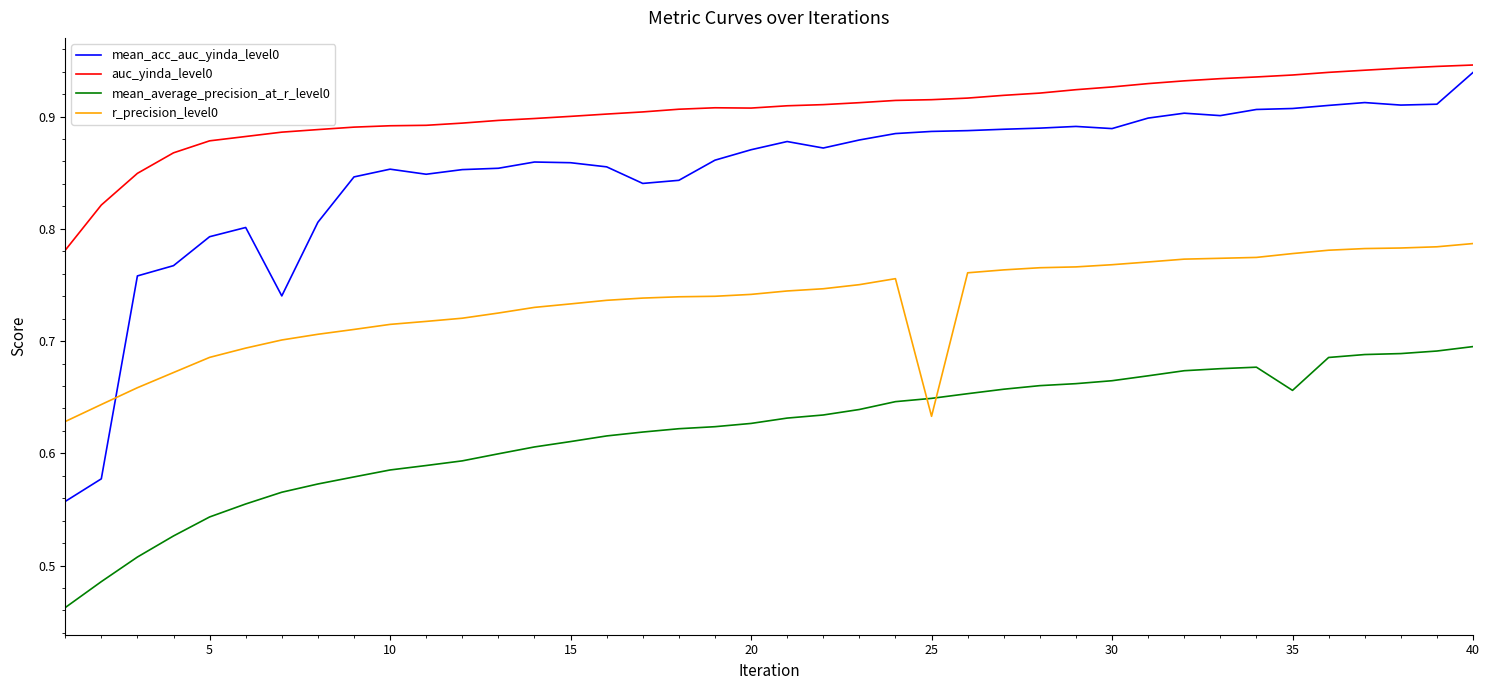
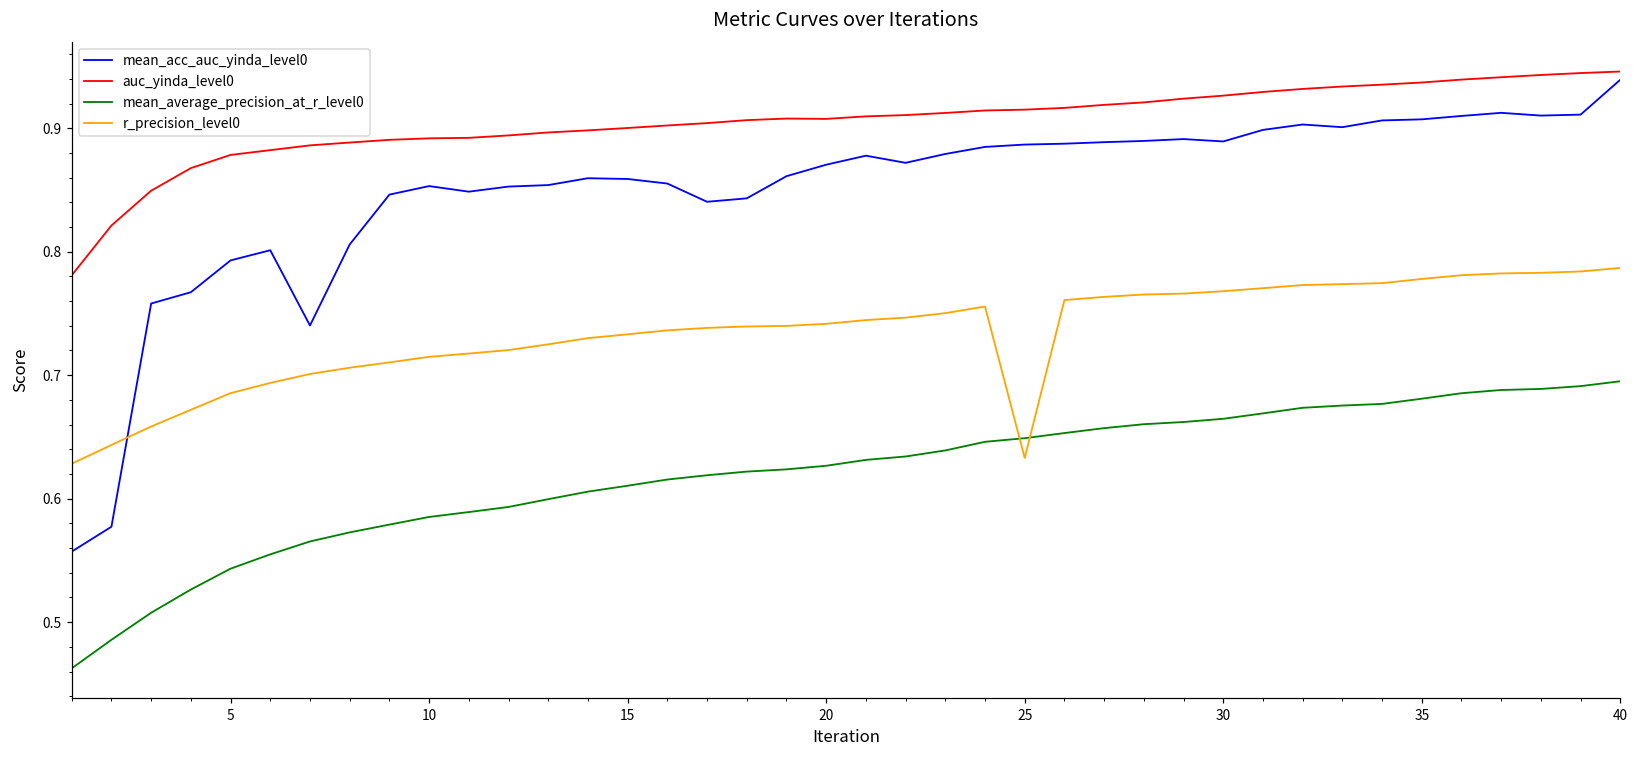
mean_average_precision_at_r_level0, 35: 0.656 -> 0.681
